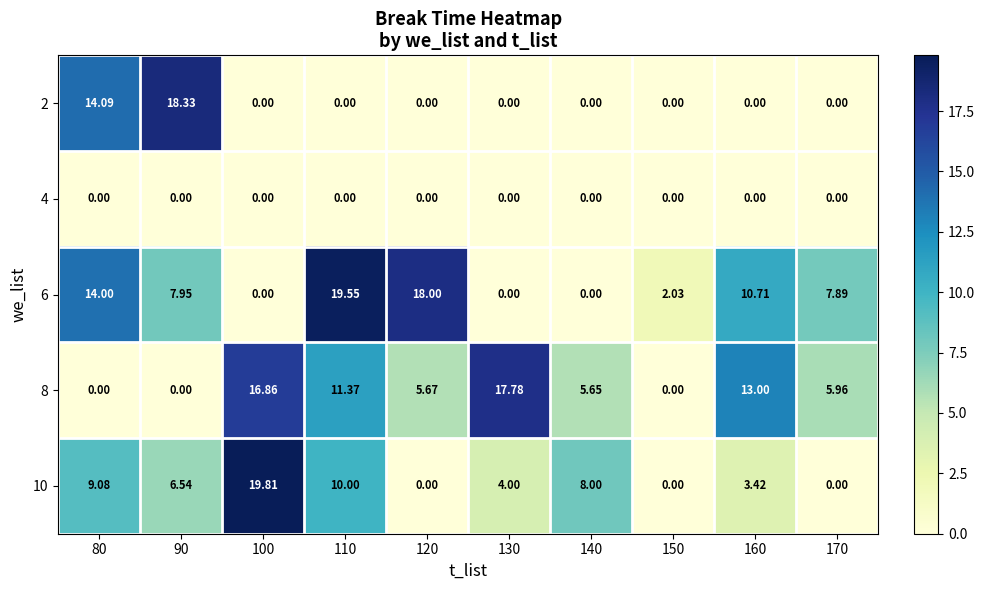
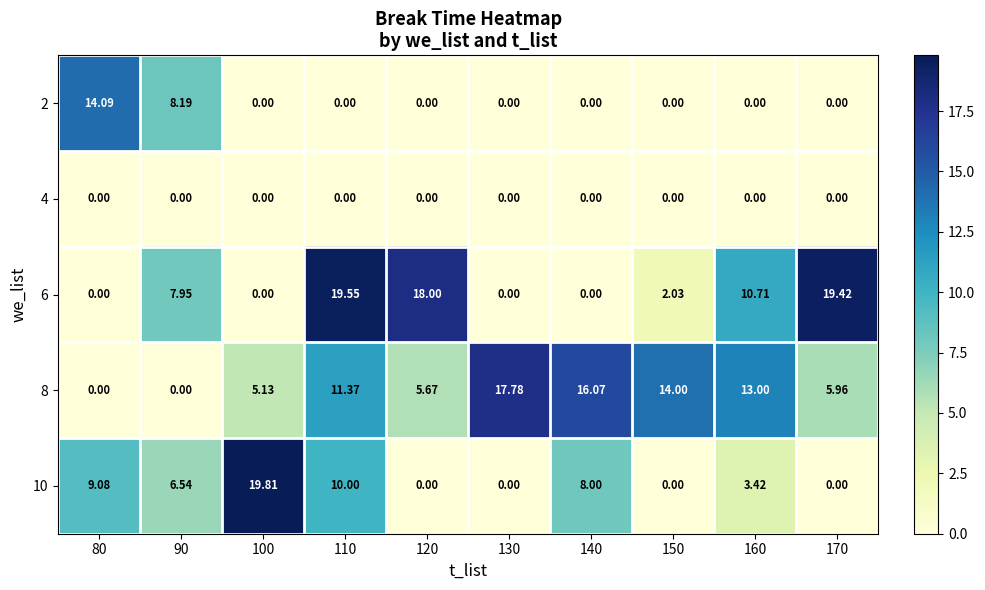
2, 90: 18.33 -> 8.19
6, 80: 14.00 -> 0.00
6, 170: 7.89 -> 19.42
8, 100: 16.86 -> 5.13
8, 140: 5.65 -> 16.07
8, 150: 0.00 -> 14.00
10, 130: 4.00 -> 0.00
